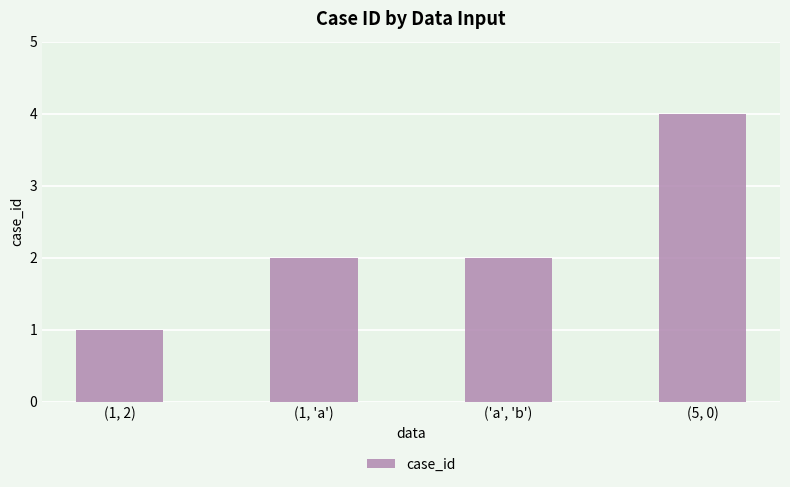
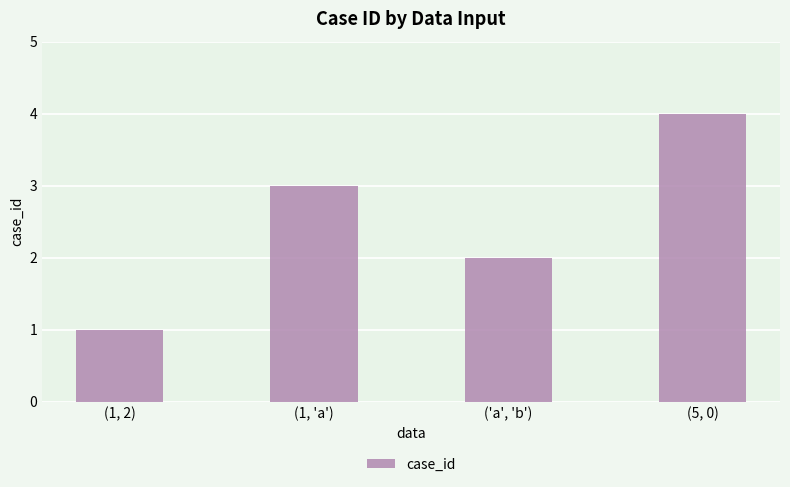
(1, 'a'): 2 -> 3
